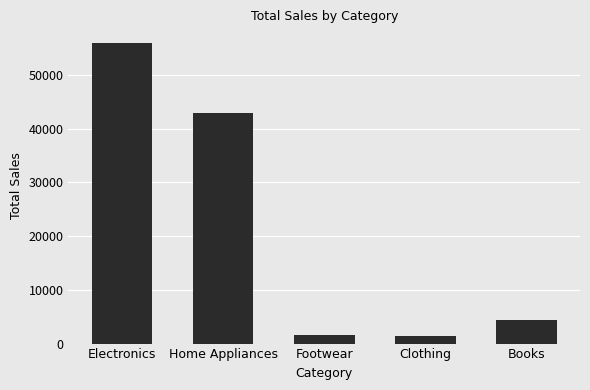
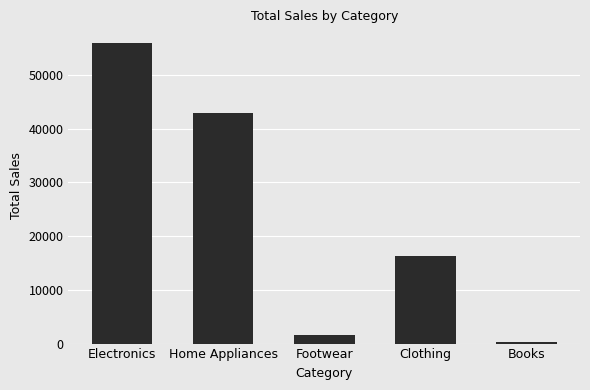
Clothing: 1000 -> 16000
Books: 4000 -> 0
